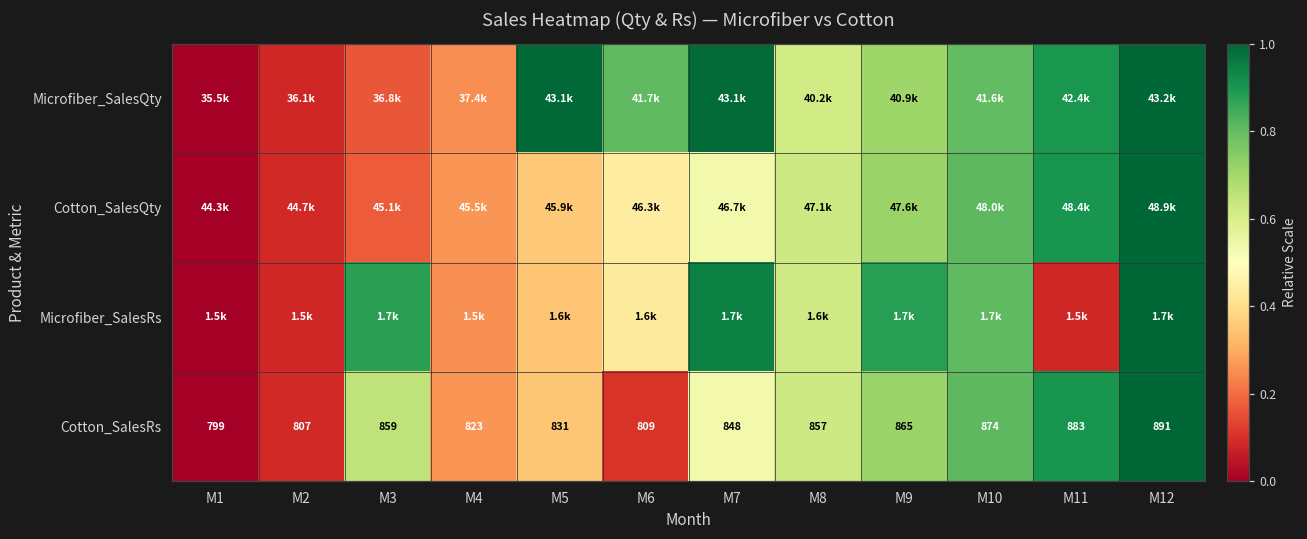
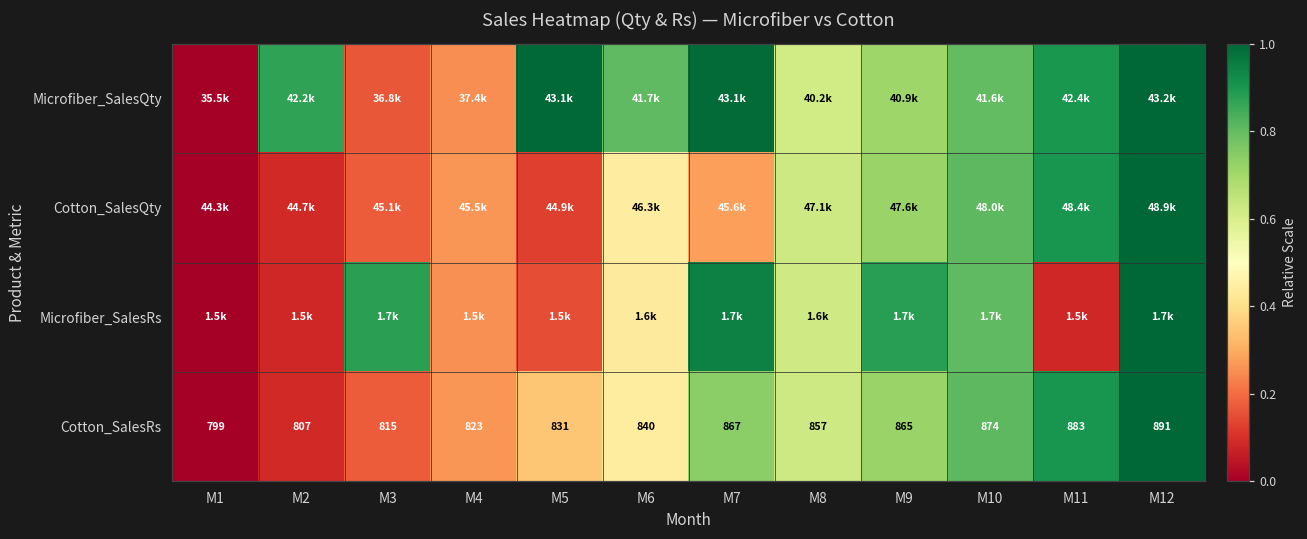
Microfiber_SalesQty, M2: 36.1k -> 42.2k
Cotton_SalesQty, M5: 45.9k -> 44.9k
Cotton_SalesQty, M7: 46.7k -> 45.6k
Microfiber_SalesRs, M5: 1.6k -> 1.5k
Cotton_SalesRs, M3: 859 -> 815
Cotton_SalesRs, M6: 809 -> 840
Cotton_SalesRs, M7: 848 -> 867
